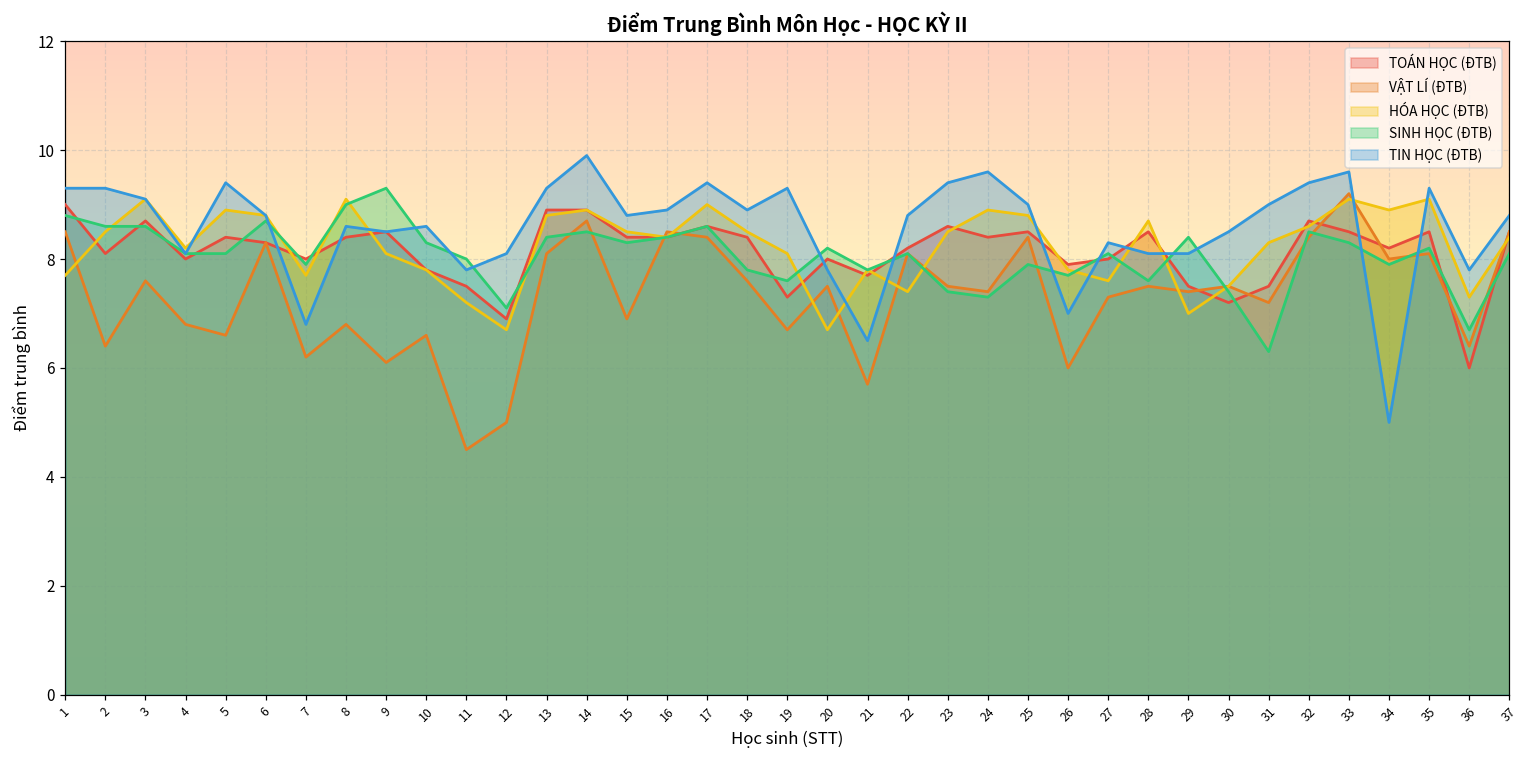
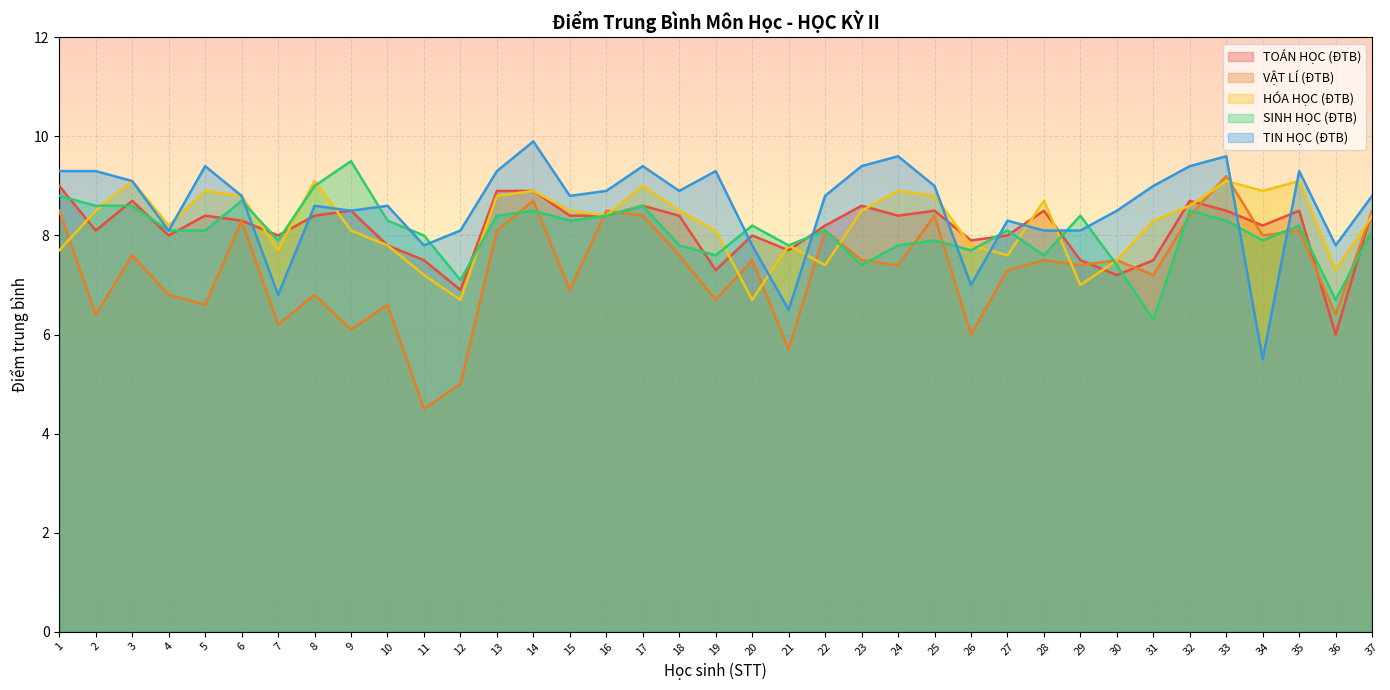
SINH HỌC (ĐTB), 9: 9.3 -> 9.5
SINH HỌC (ĐTB), 24: 7.3 -> 7.8
TIN HỌC (ĐTB), 34: 5.0 -> 5.5
